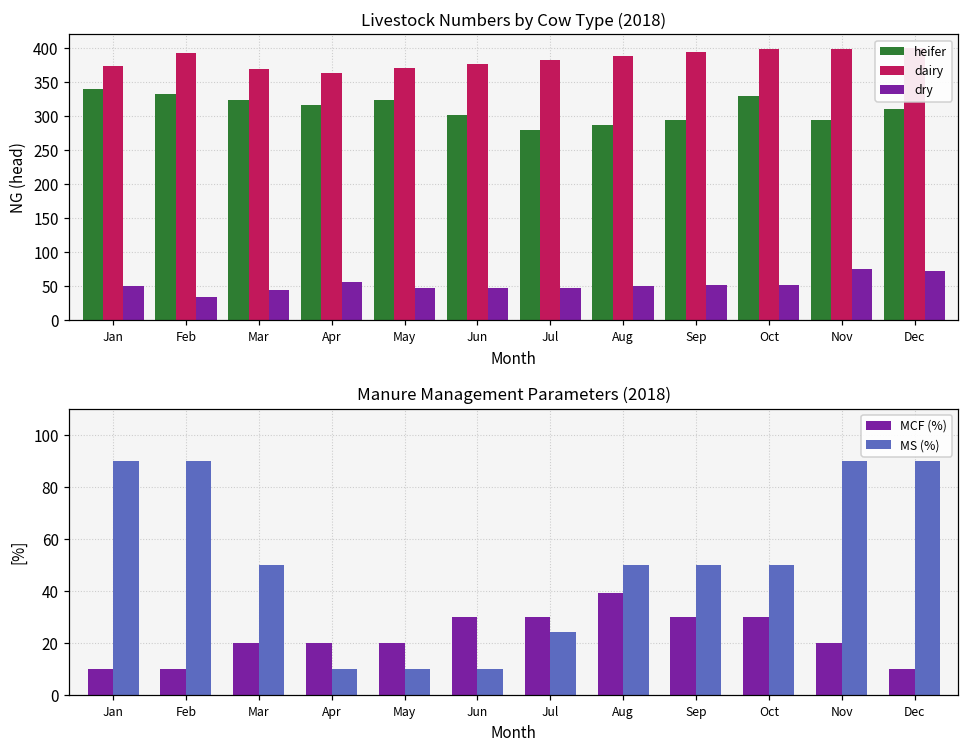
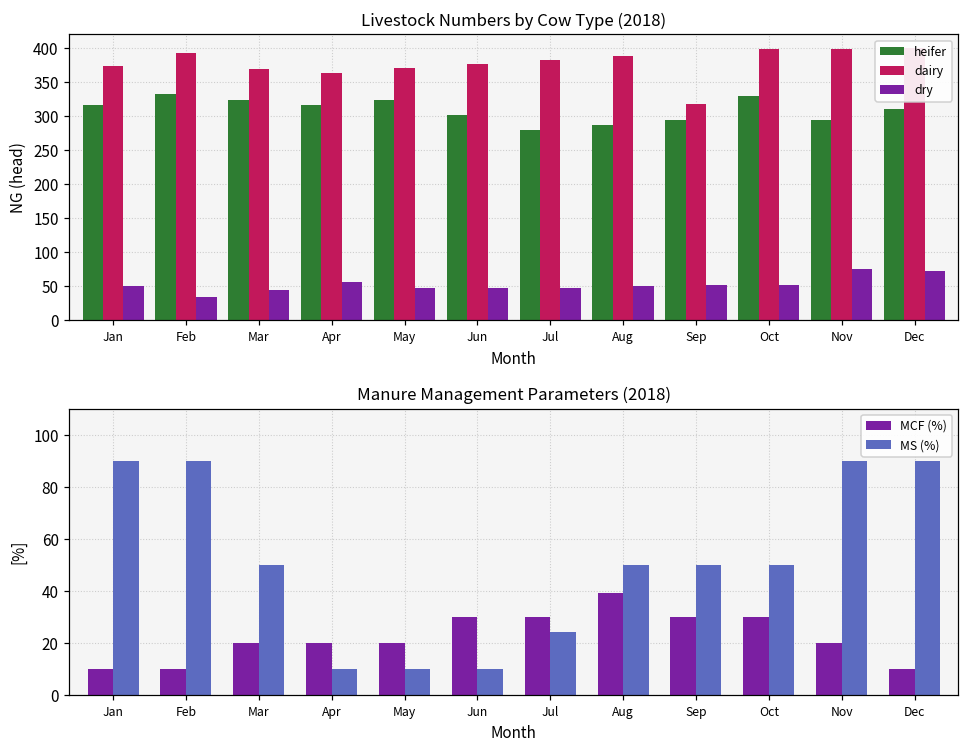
Livestock Numbers by Cow Type (2018), heifer, Jan: 340 -> 320
Livestock Numbers by Cow Type (2018), dairy, Sep: 400 -> 320
